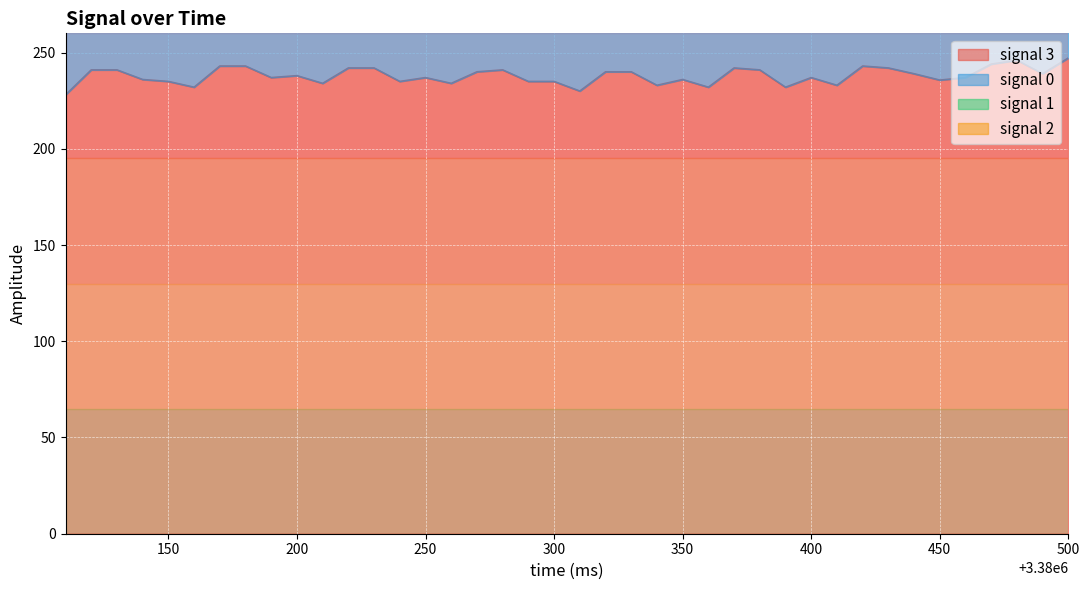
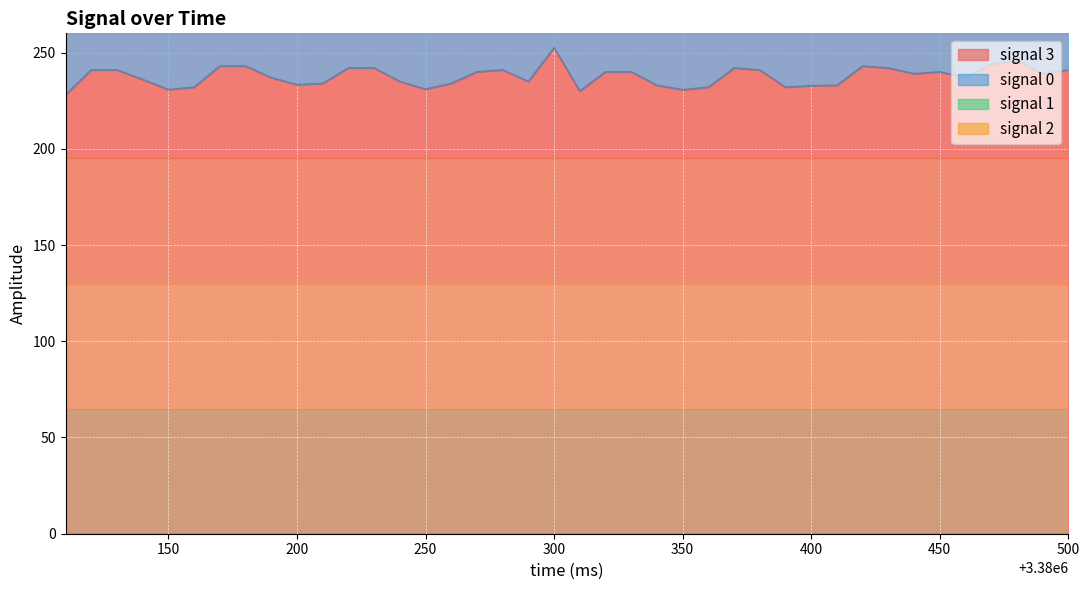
signal 3, 150: 235 -> 231
signal 3, 200: 238 -> 233
signal 3, 250: 237 -> 231
signal 3, 300: 235 -> 253
signal 3, 350: 236 -> 231
signal 3, 400: 237 -> 233
signal 3, 450: 236 -> 240
signal 3, 500: 247 -> 241
